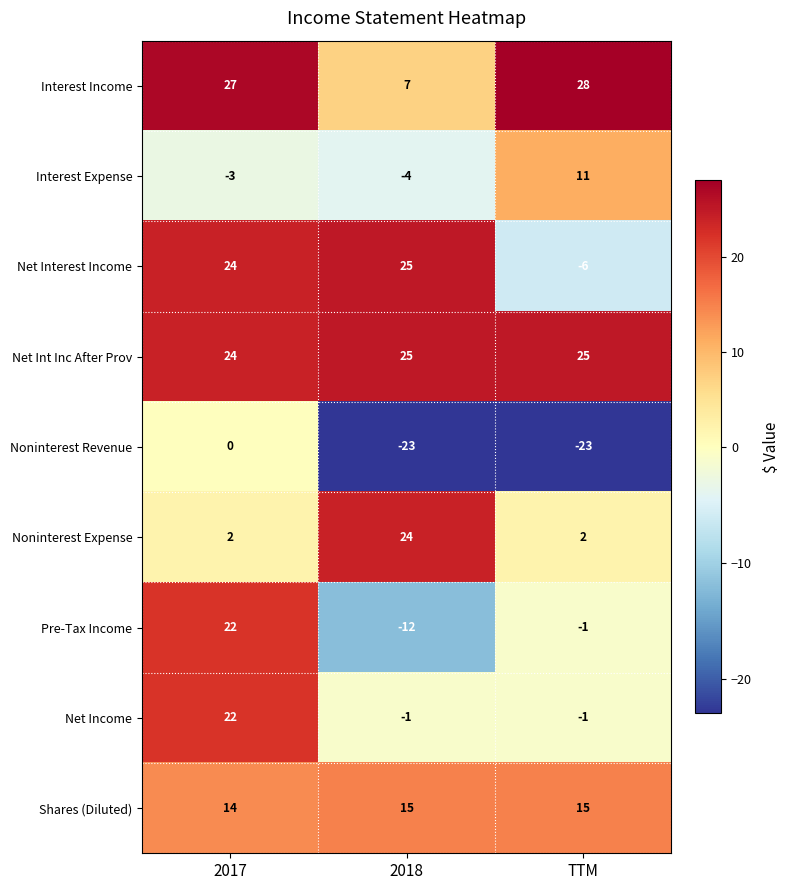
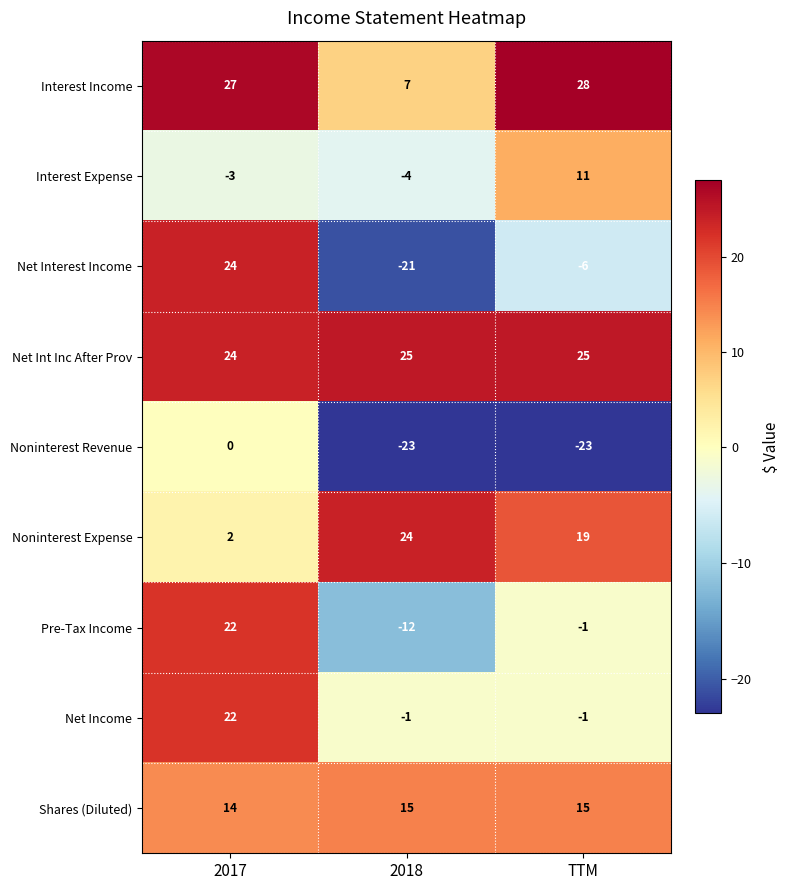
Net Interest Income, 2018: 25 -> -21
Noninterest Expense, TTM: 2 -> 19
